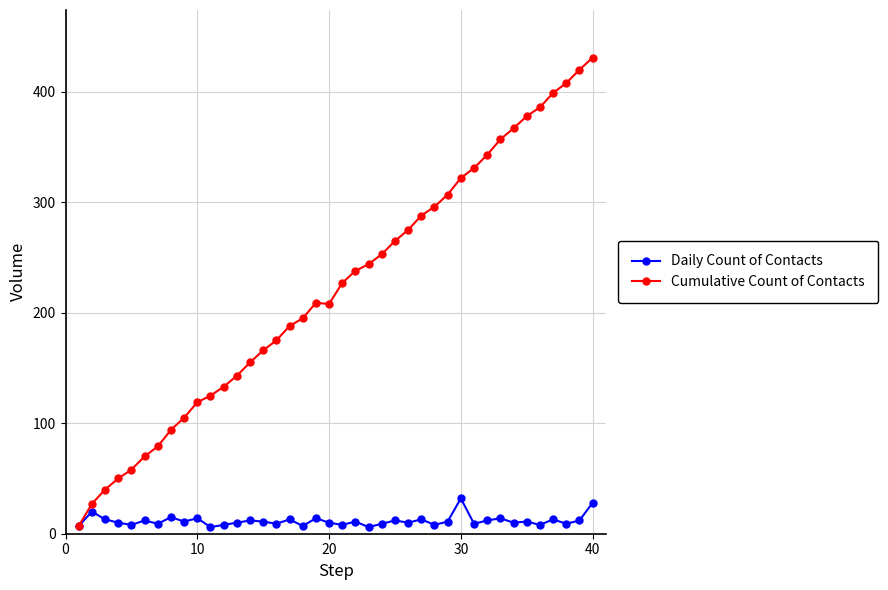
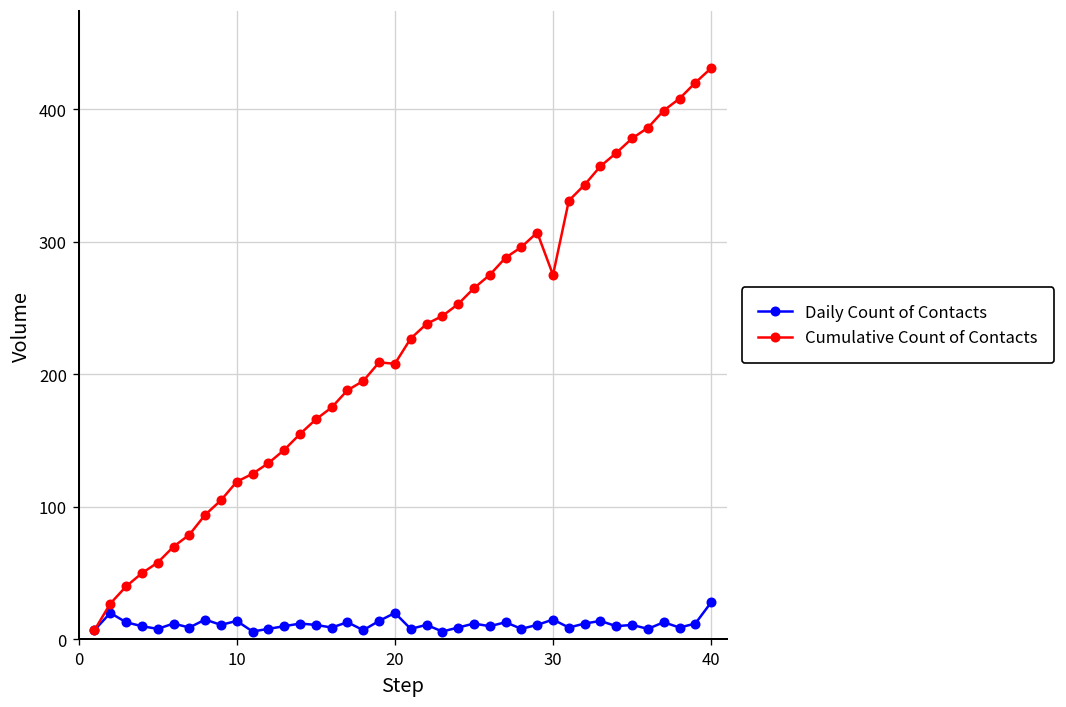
Daily Count of Contacts, 20: 10 -> 20
Daily Count of Contacts, 30: 32 -> 15
Cumulative Count of Contacts, 30: 322 -> 275
